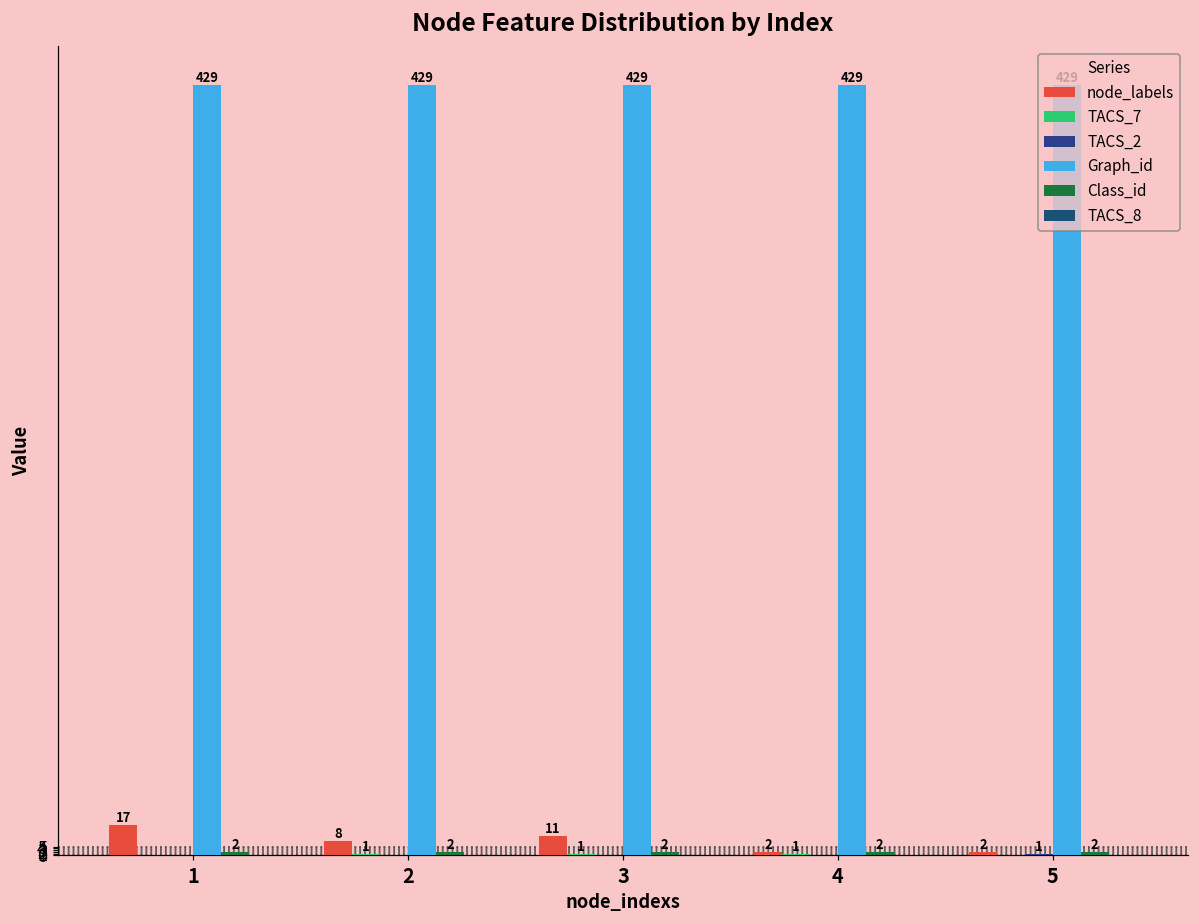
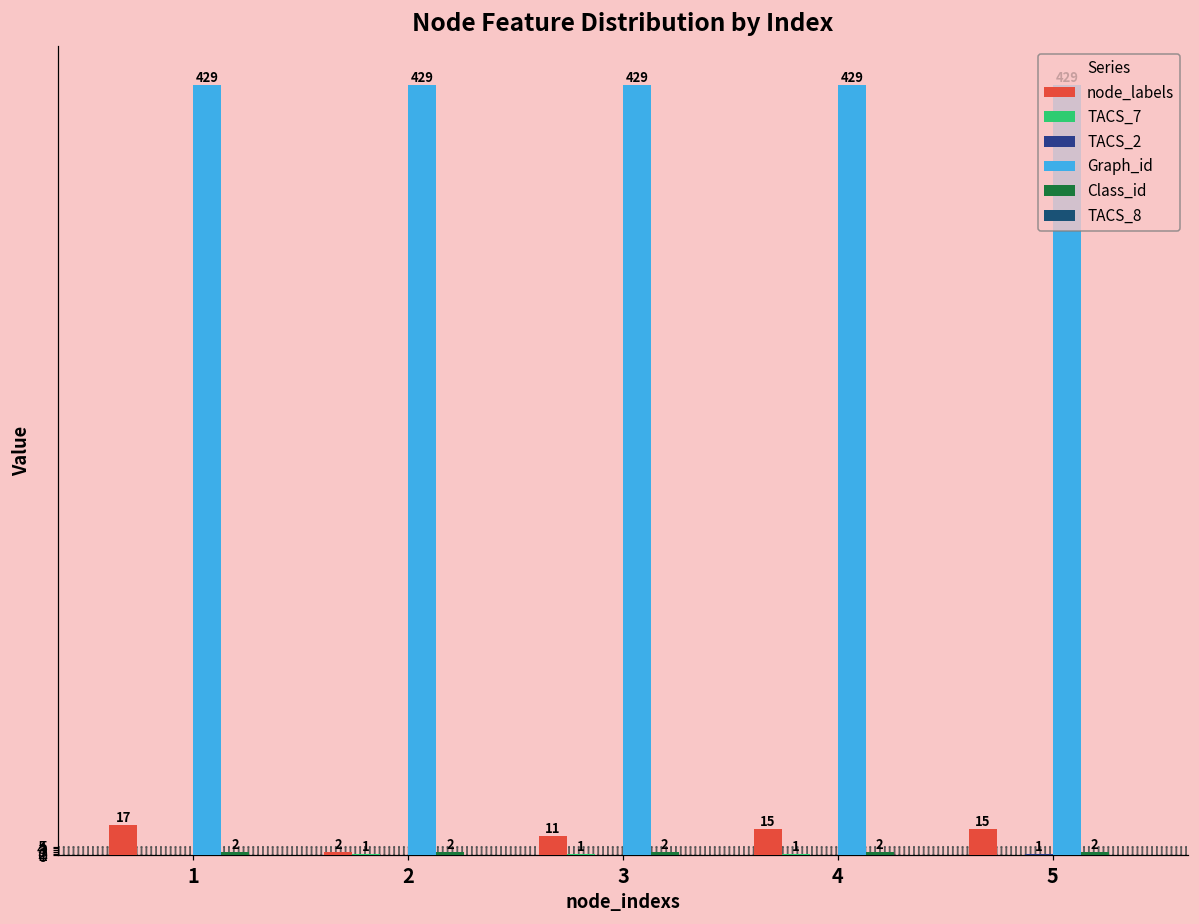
node_labels, 2: 8 -> 2
node_labels, 4: 2 -> 15
node_labels, 5: 2 -> 15
